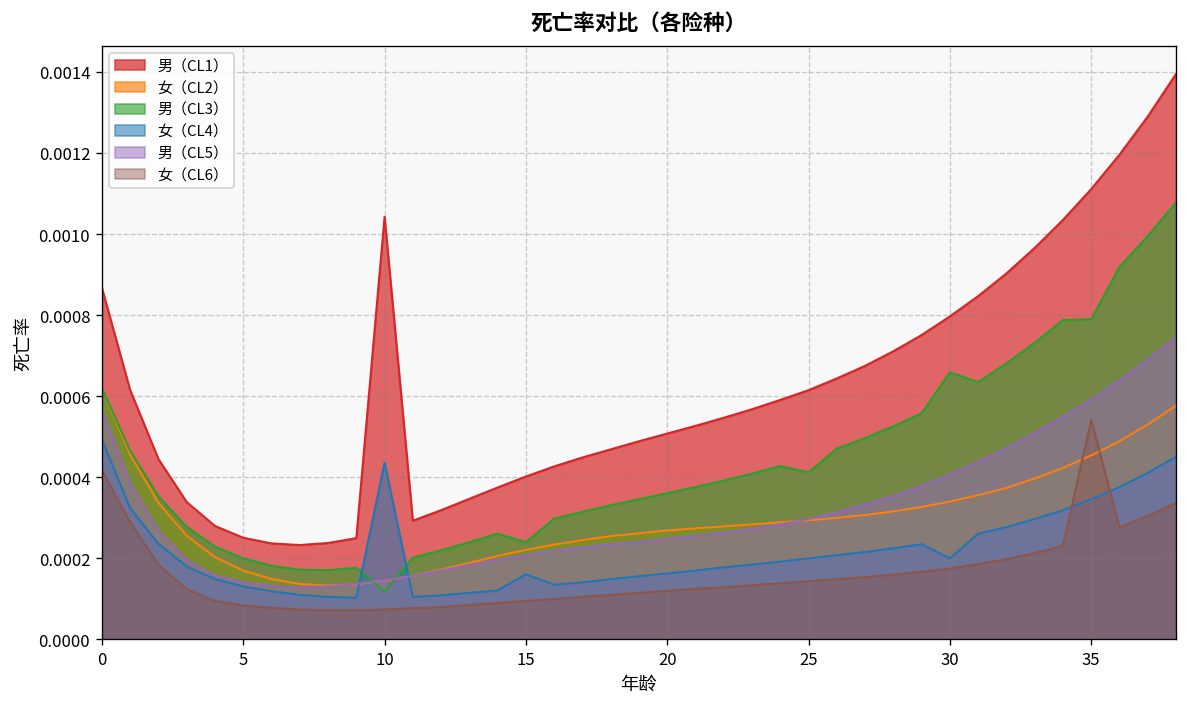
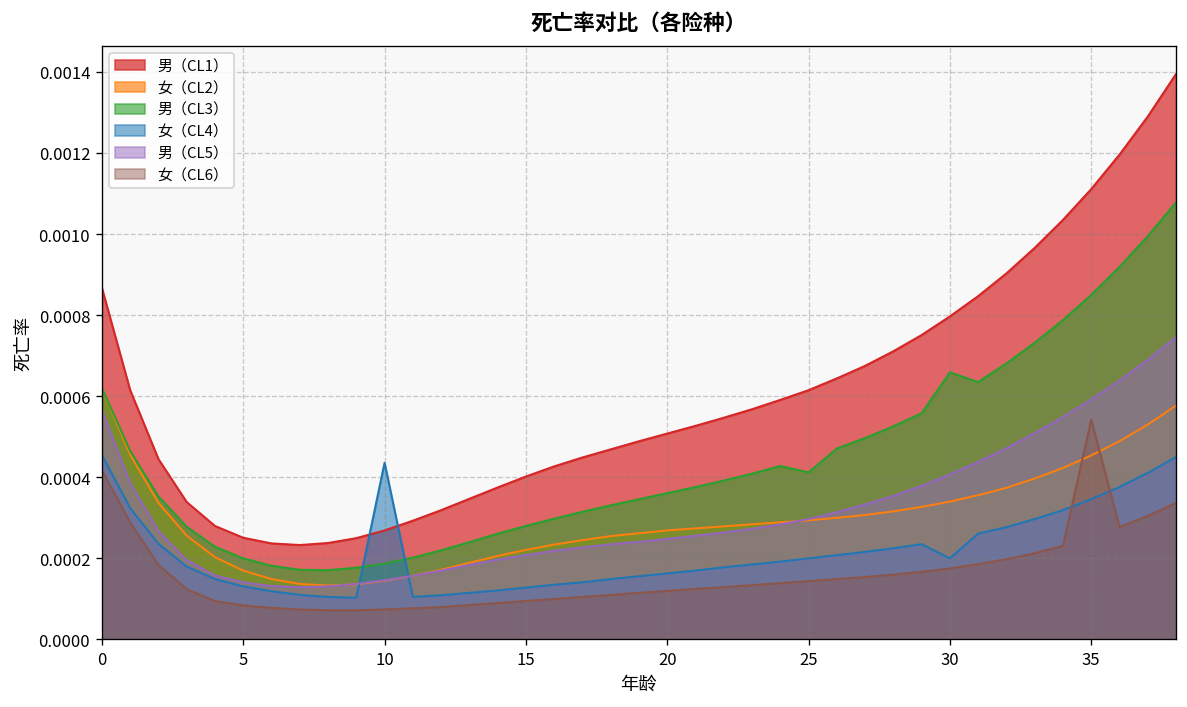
女（CL4）, 0: 0.00049 -> 0.00046
男（CL1）, 10: 0.00104 -> 0.00027
男（CL3）, 10: 0.00012 -> 0.00019
男（CL3）, 15: 0.00024 -> 0.00028
女（CL4）, 15: 0.00016 -> 0.00013
男（CL3）, 35: 0.00079 -> 0.00085
